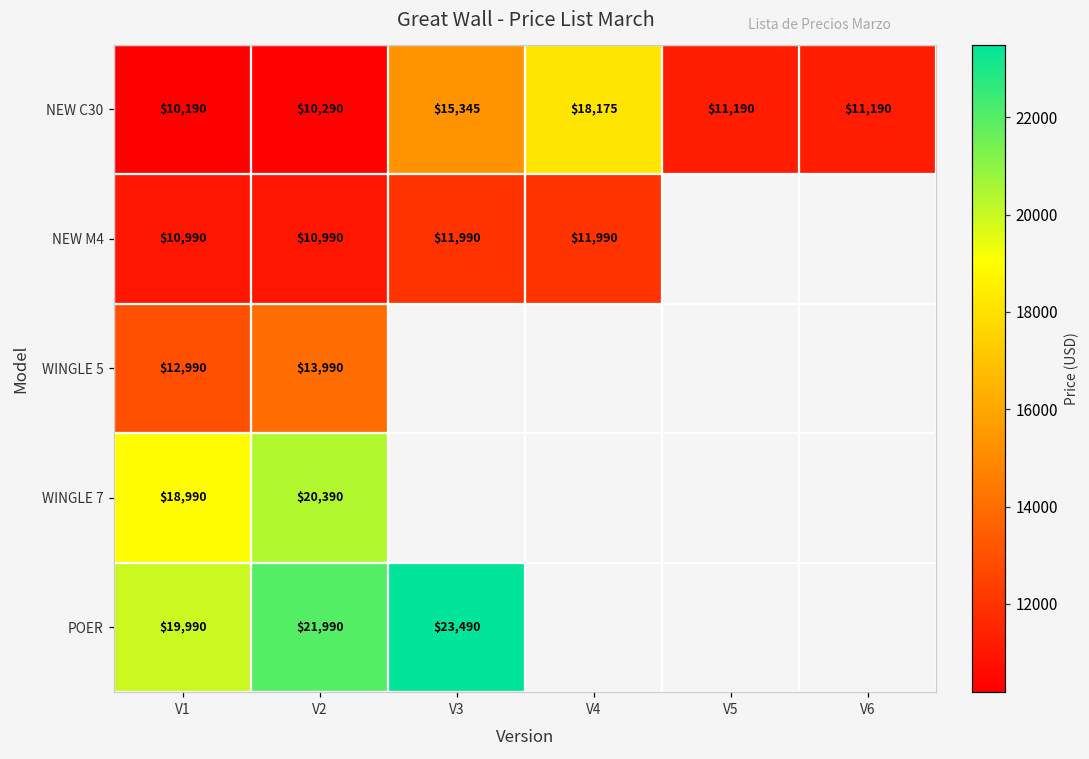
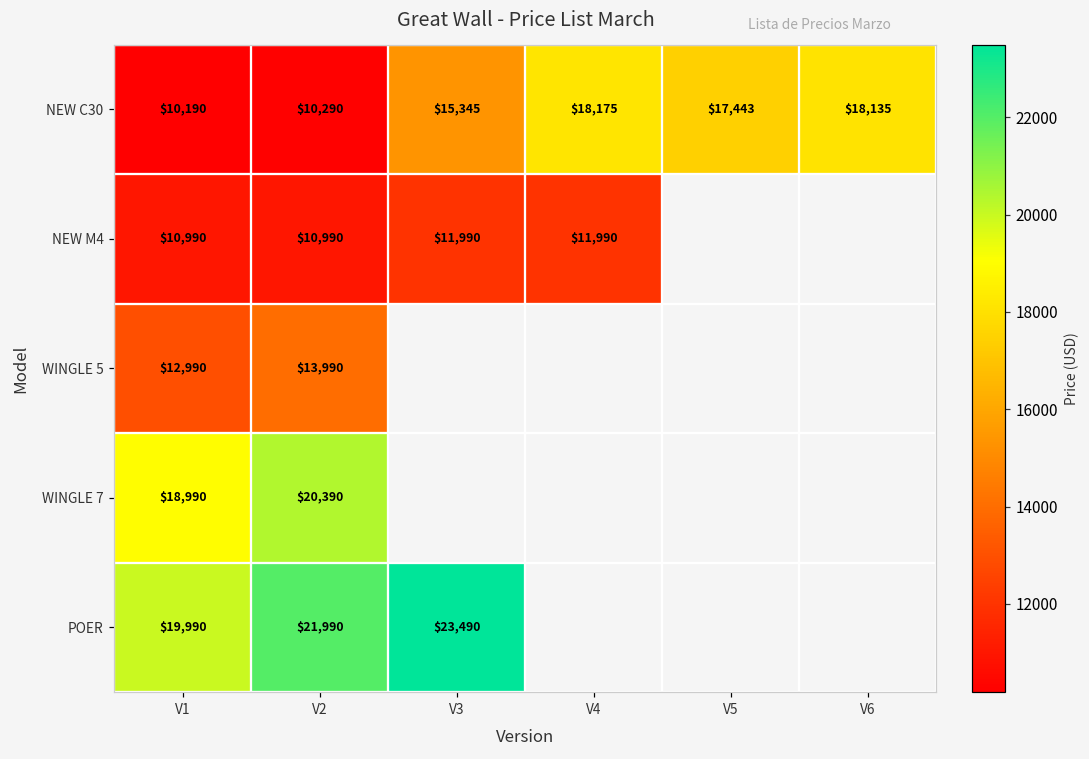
NEW C30, V5: $11,190 -> $17,443
NEW C30, V6: $11,190 -> $18,135
